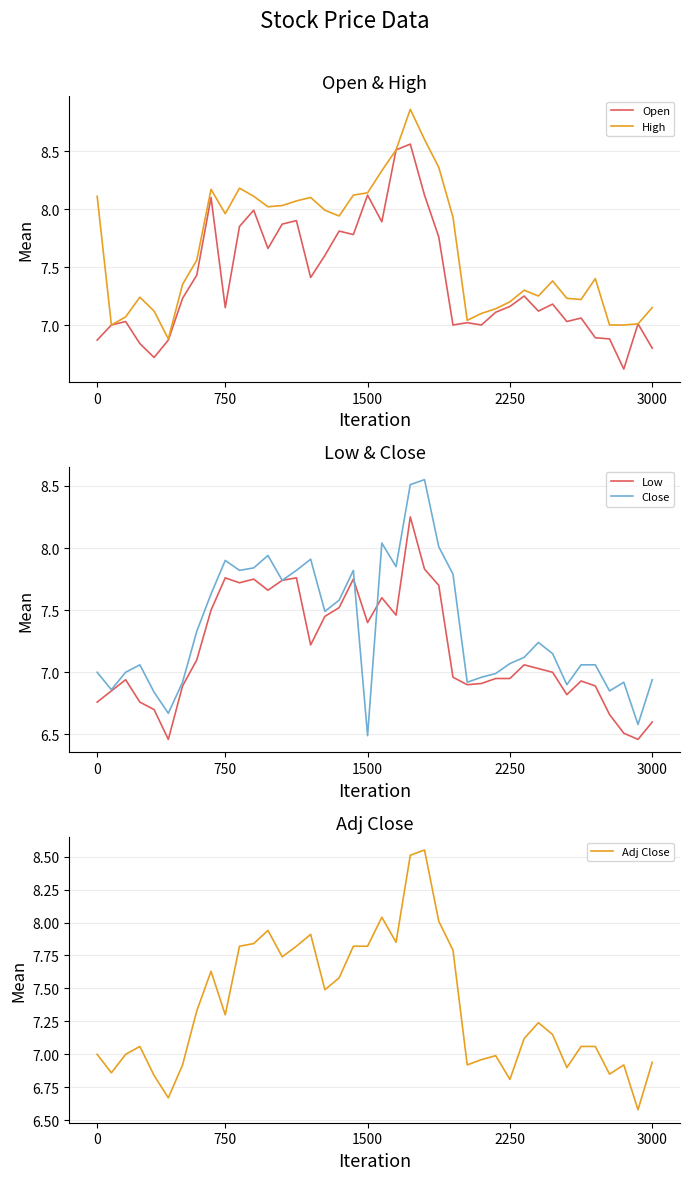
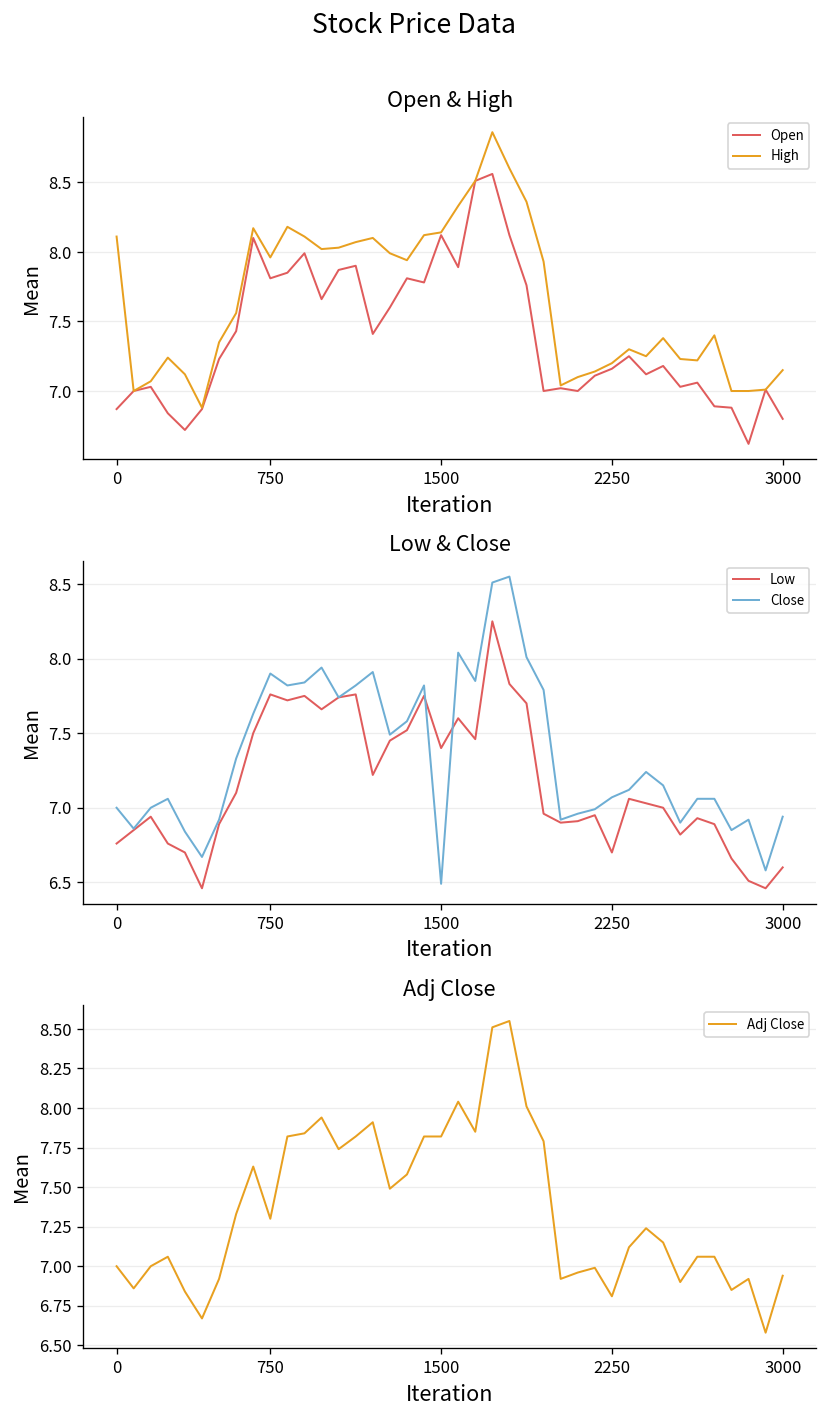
Open & High, Open, 750: 7.15 -> 7.81
Low & Close, Low, 2250: 6.95 -> 6.70
